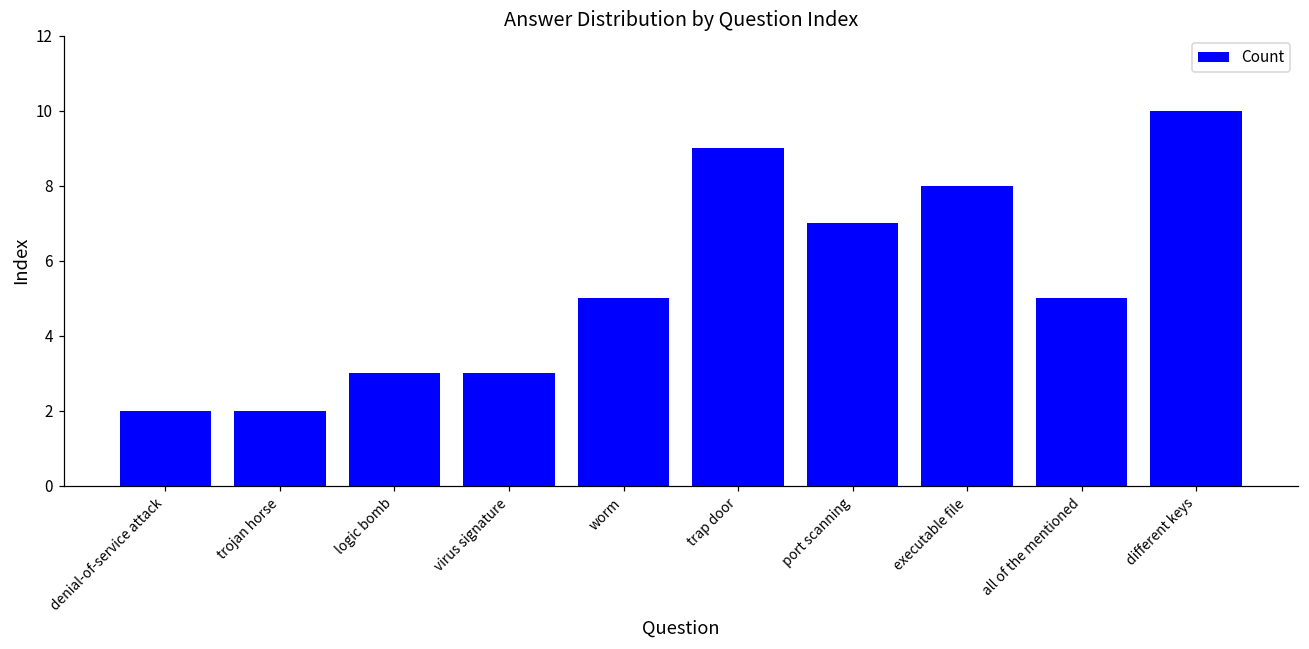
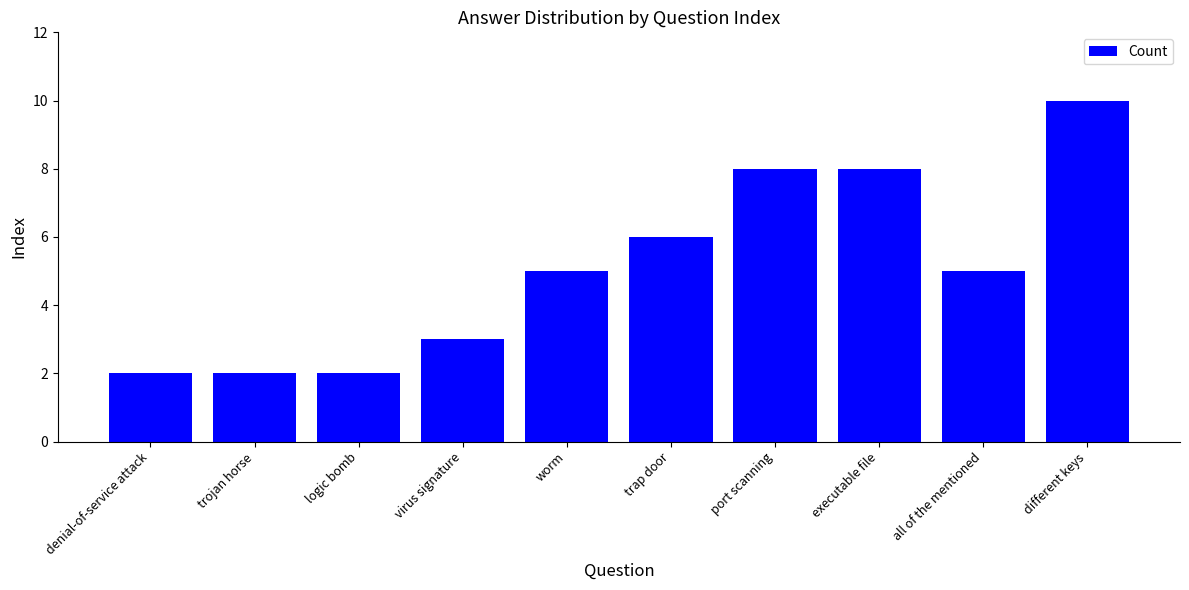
logic bomb: 3 -> 2
trap door: 9 -> 6
port scanning: 7 -> 8
